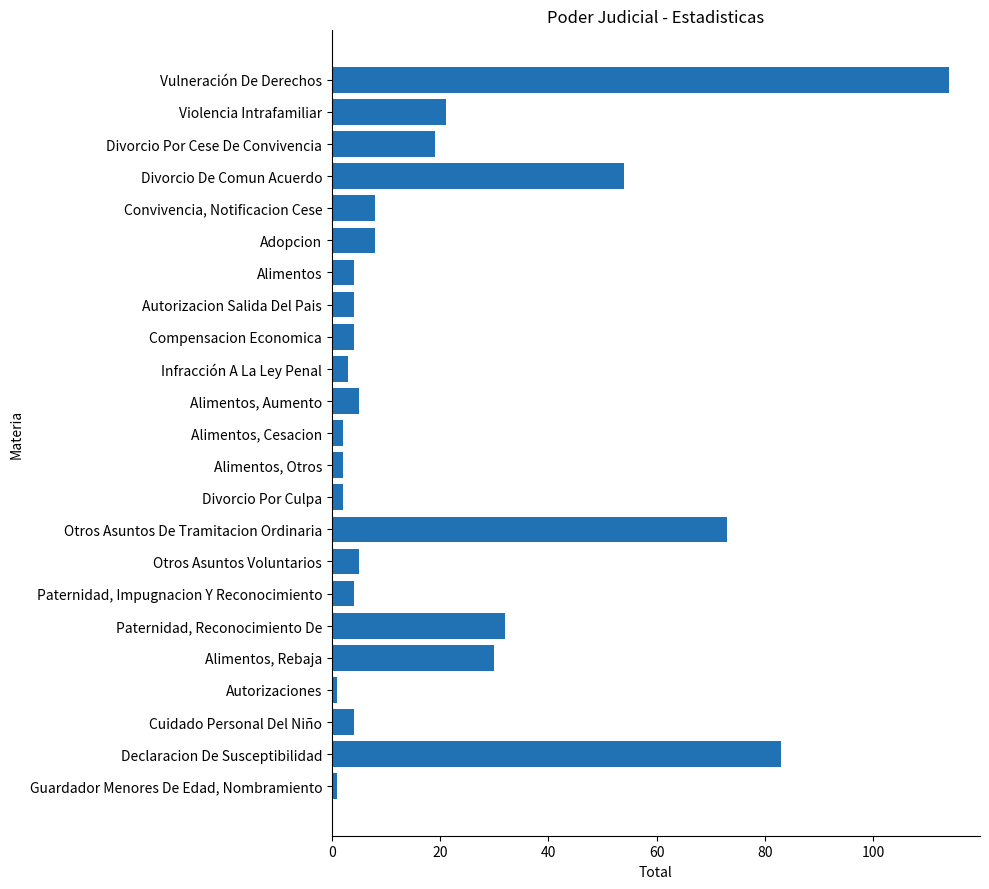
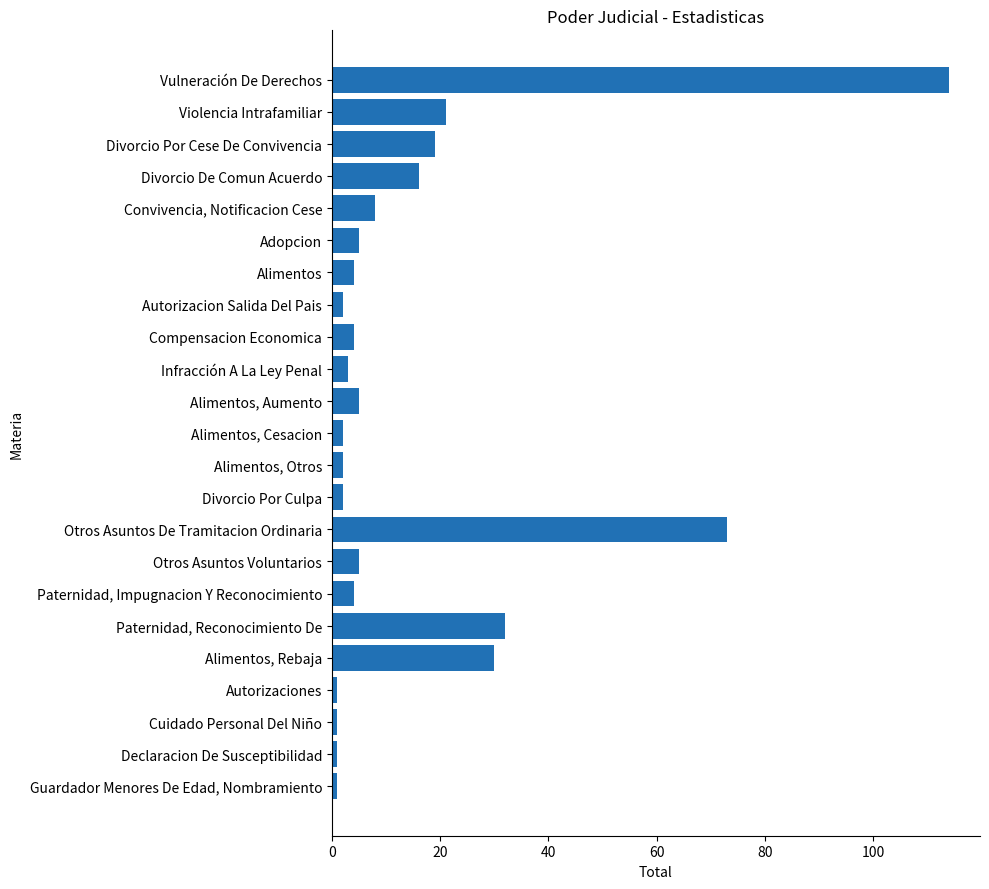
Divorcio De Comun Acuerdo: 54 -> 16
Adopcion: 8 -> 5
Autorizacion Salida Del Pais: 4 -> 2
Cuidado Personal Del Niño: 4 -> 1
Declaracion De Susceptibilidad: 83 -> 1
